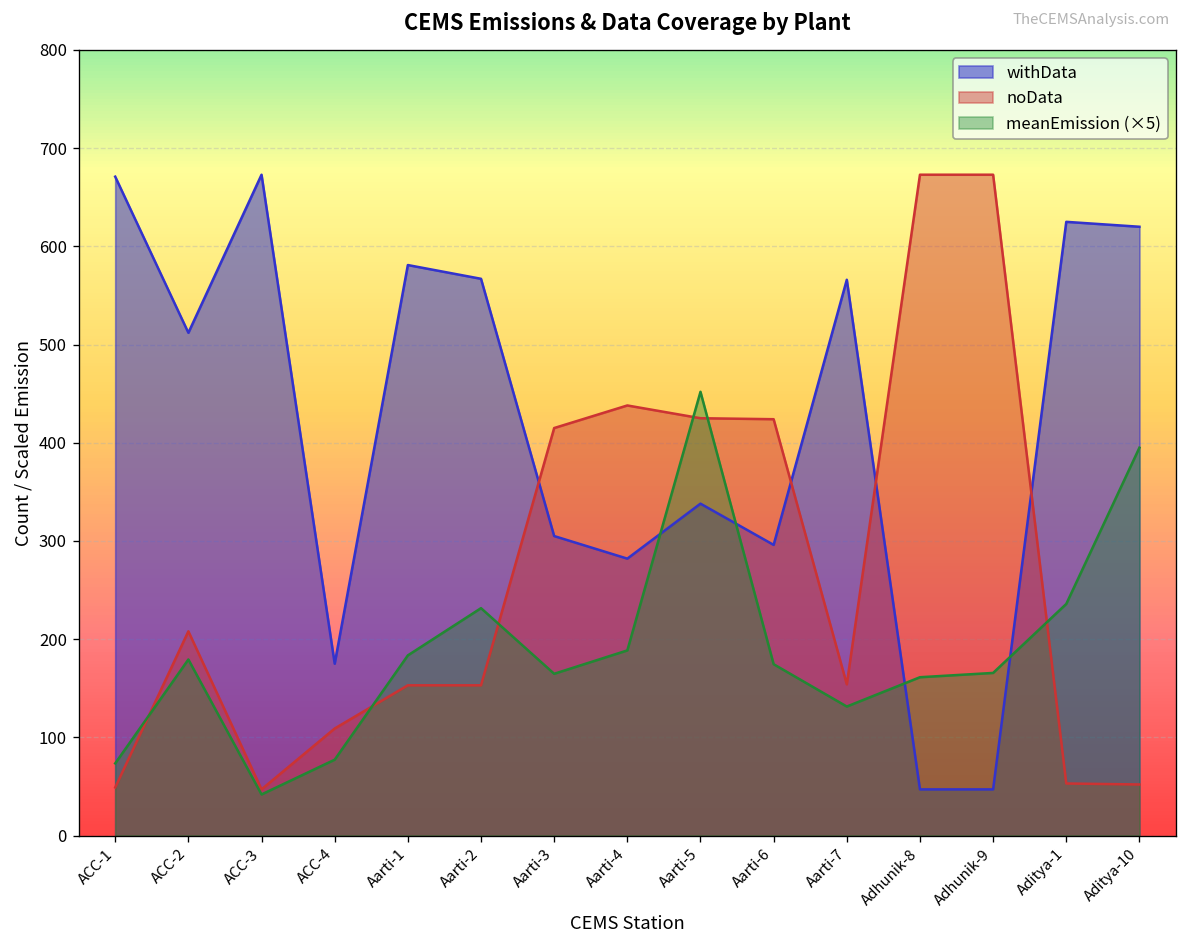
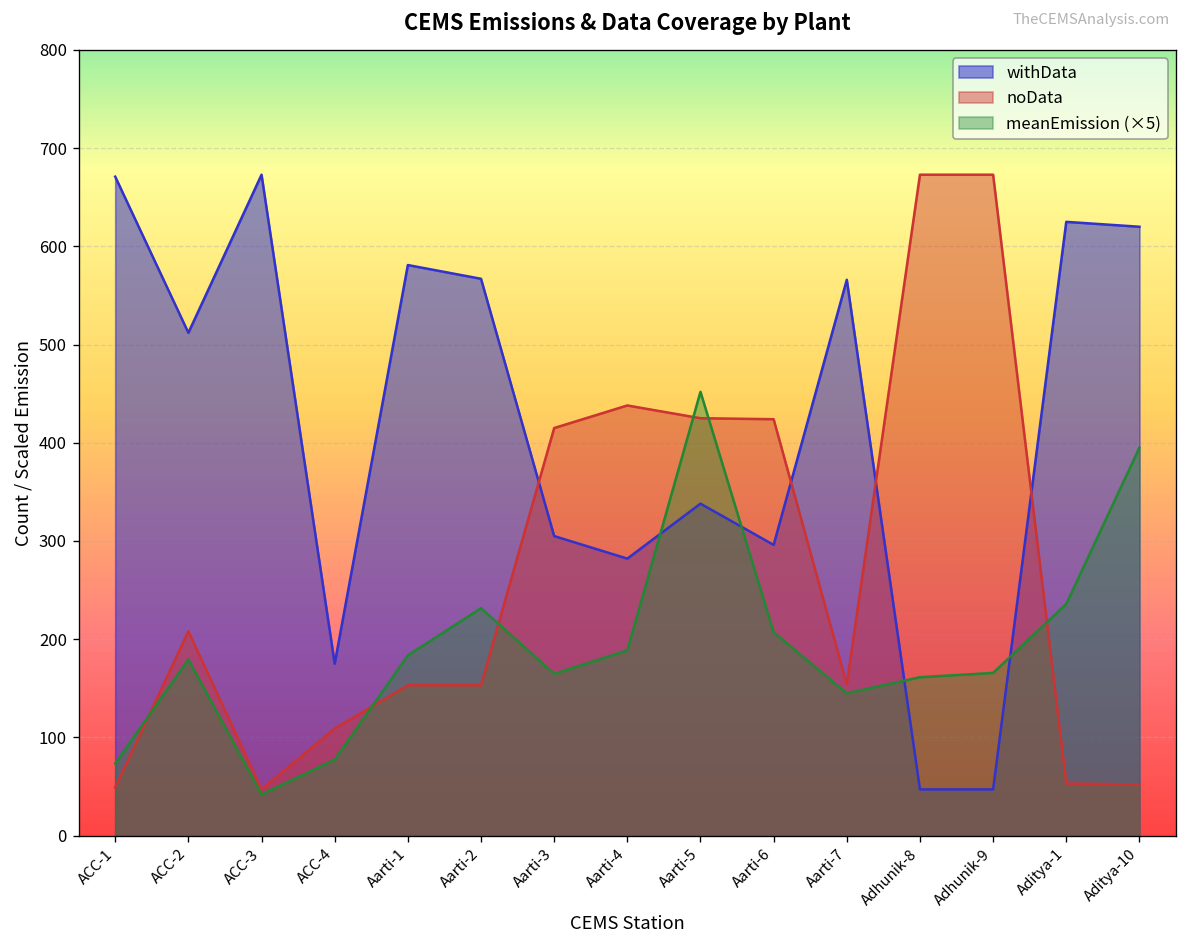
meanEmission (×5), Aarti-6: 170 -> 210
meanEmission (×5), Aarti-7: 130 -> 140
